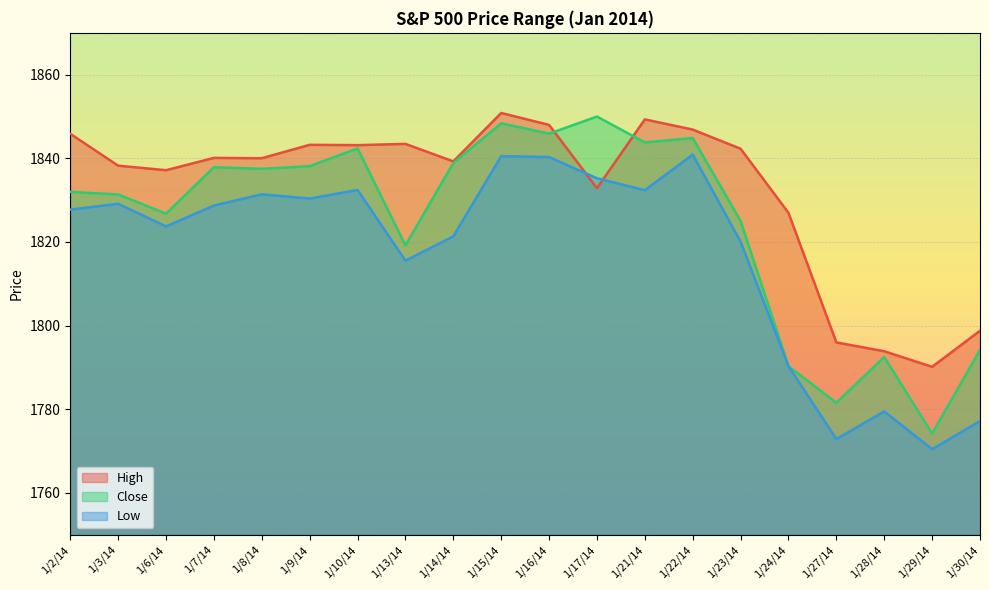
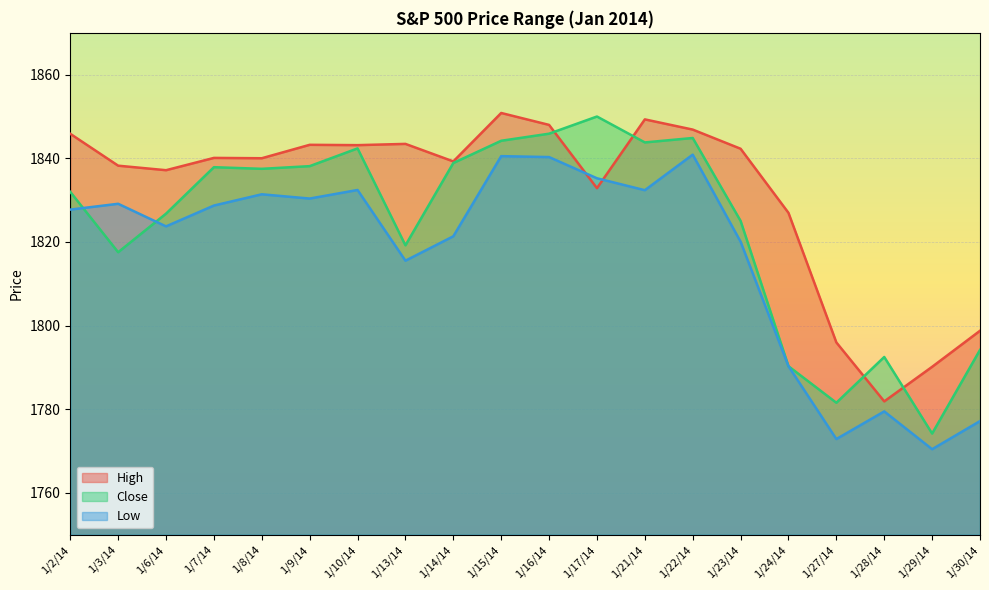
Close, 1/3/14: 1831 -> 1818
Close, 1/15/14: 1848 -> 1844
High, 1/28/14: 1794 -> 1782
